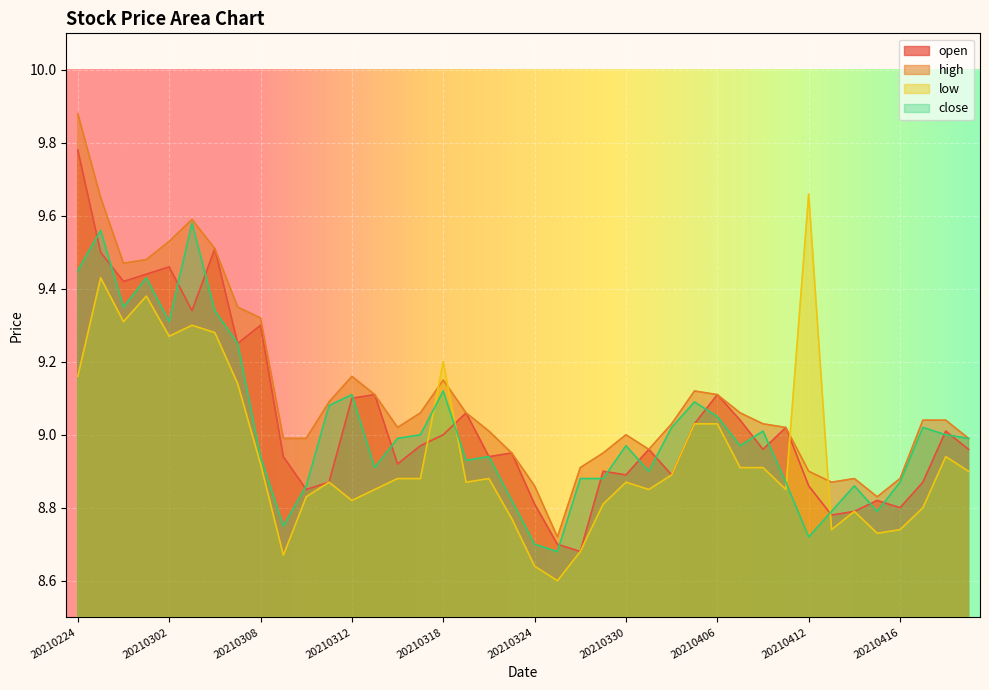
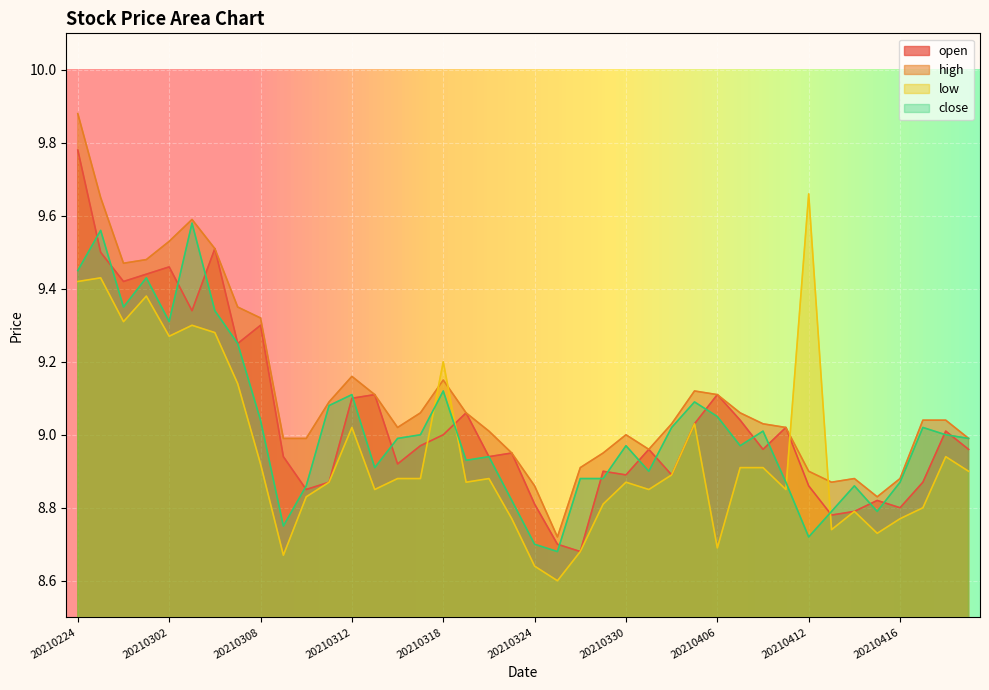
low, 20210224: 9.16 -> 9.42
close, 20210308: 8.94 -> 9.04
low, 20210312: 8.82 -> 9.02
low, 20210406: 9.03 -> 8.69
low, 20210416: 8.74 -> 8.77
